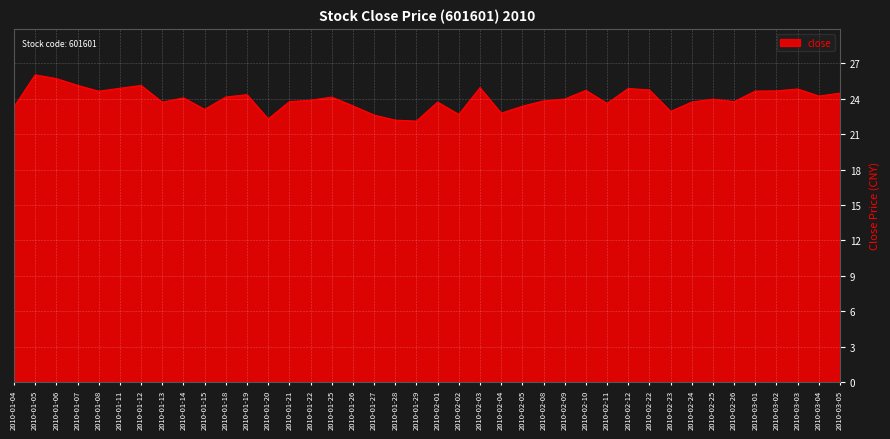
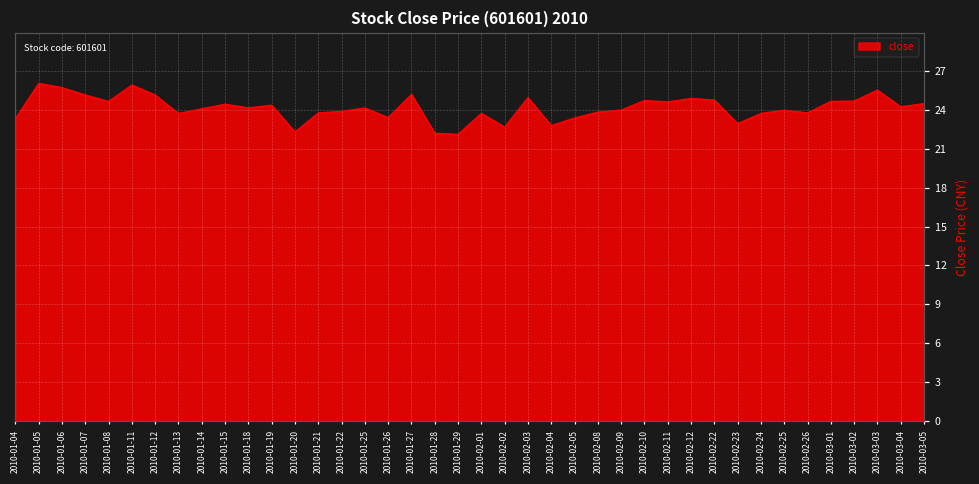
2010-01-11: 24.9 -> 25.9
2010-01-15: 23.1 -> 24.4
2010-01-27: 22.6 -> 25.2
2010-02-11: 23.6 -> 24.6
2010-03-03: 24.8 -> 25.5
